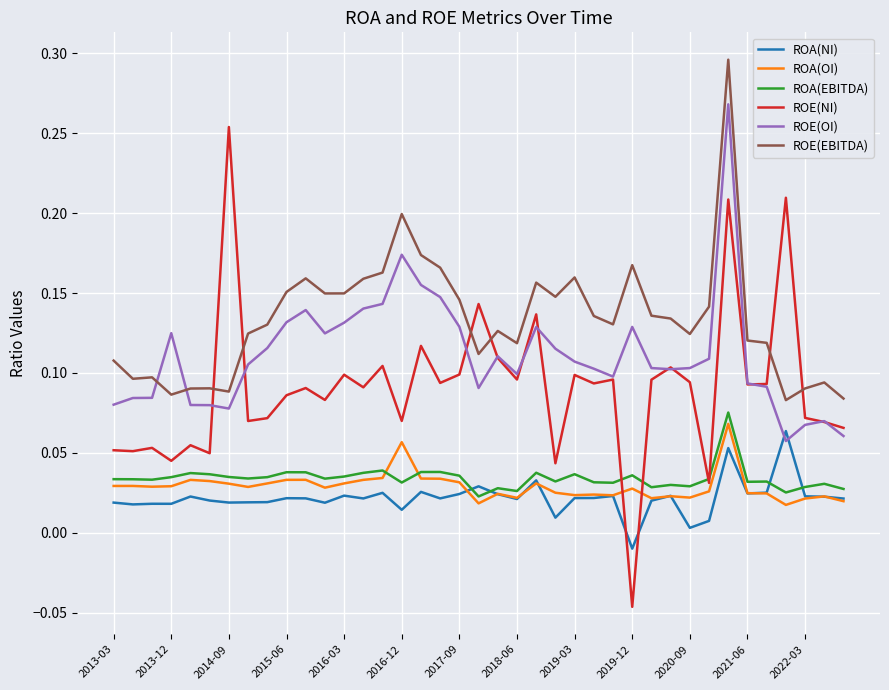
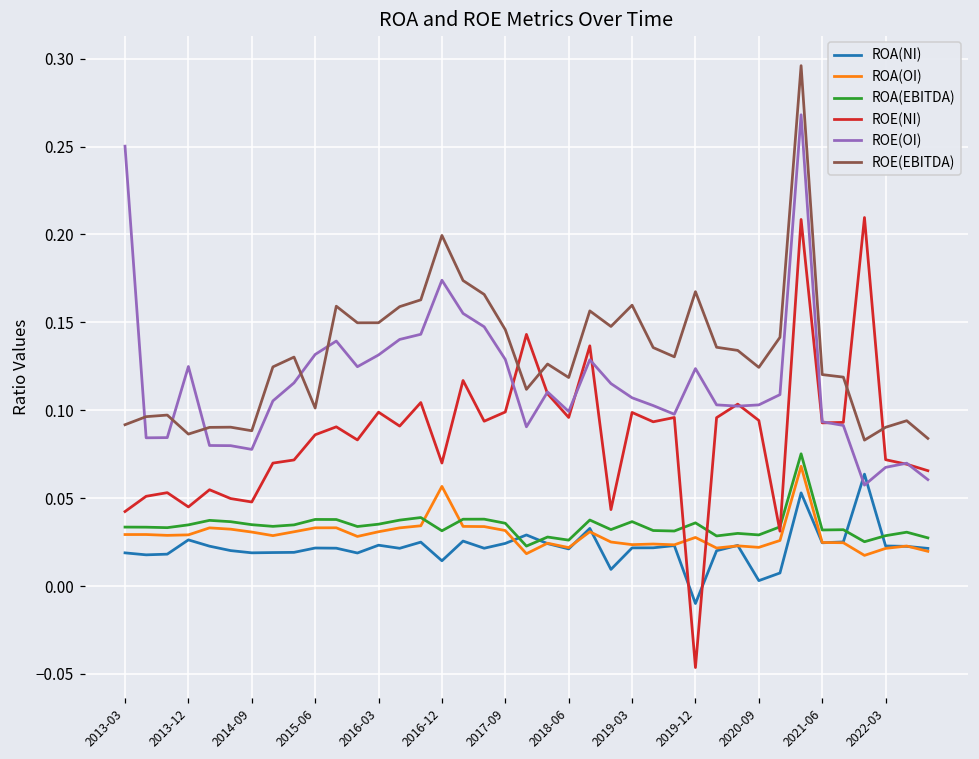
ROE(NI), 2013-03: 0.052 -> 0.042
ROE(OI), 2013-03: 0.080 -> 0.250
ROE(EBITDA), 2013-03: 0.108 -> 0.092
ROA(NI), 2013-12: 0.018 -> 0.026
ROE(NI), 2014-09: 0.254 -> 0.048
ROE(EBITDA), 2015-06: 0.151 -> 0.101
ROE(OI), 2019-12: 0.129 -> 0.124
